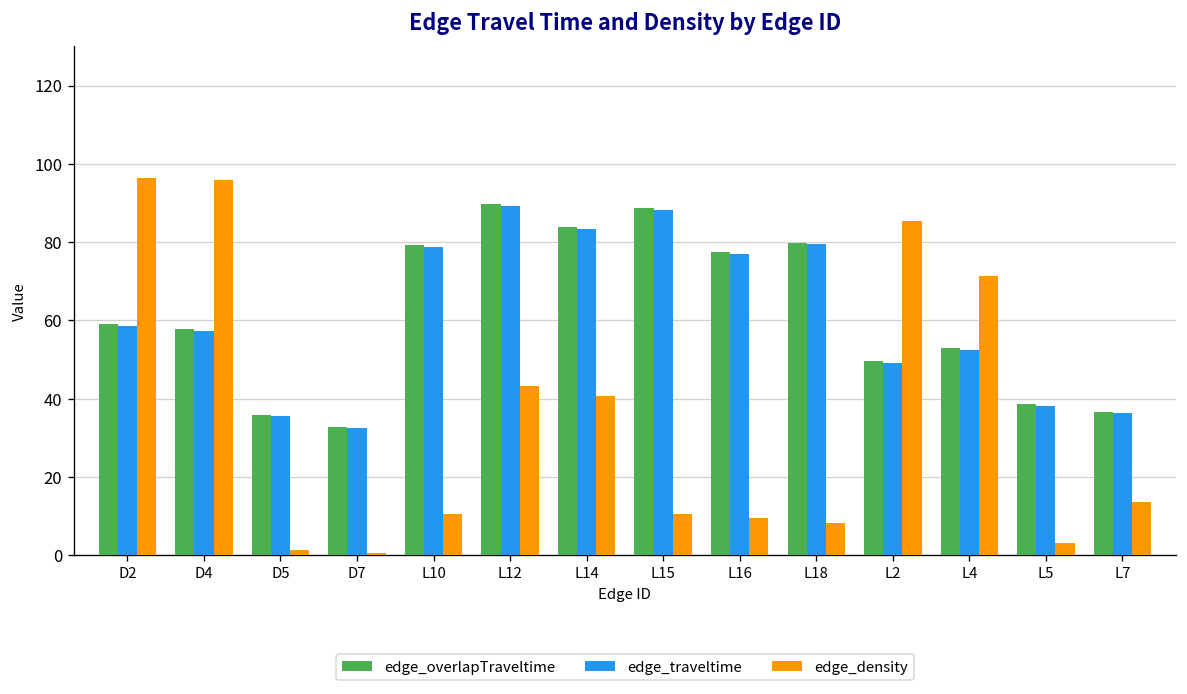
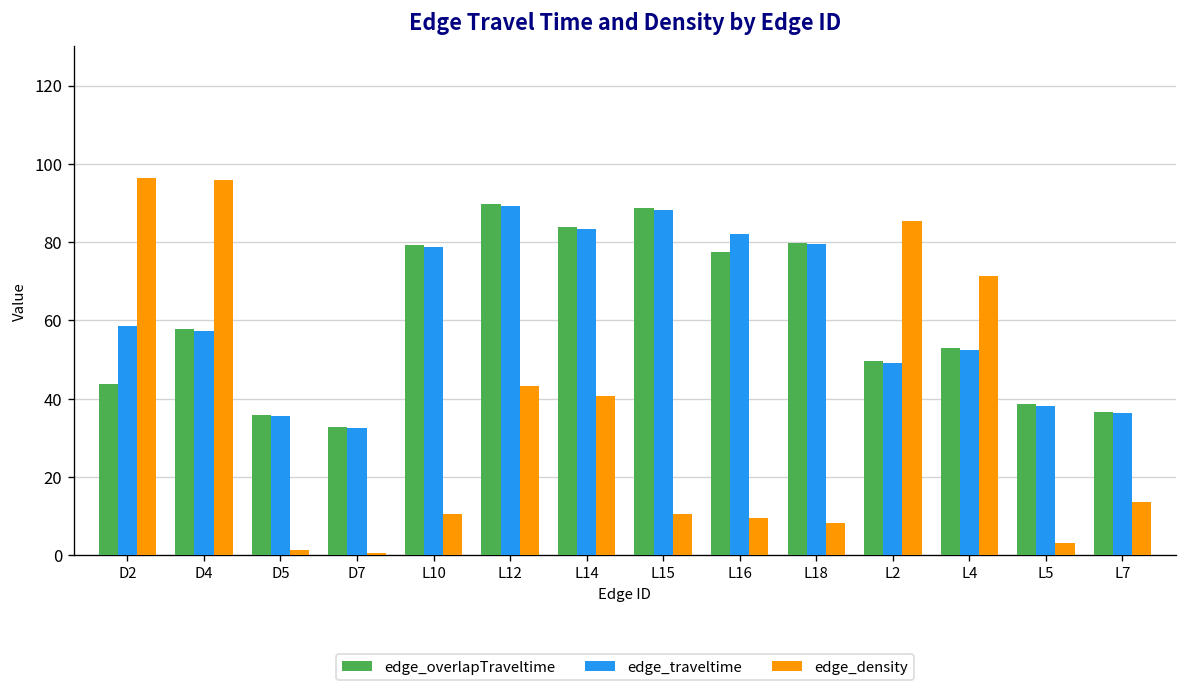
edge_overlapTraveltime, D2: 59 -> 44
edge_traveltime, L16: 77 -> 82
